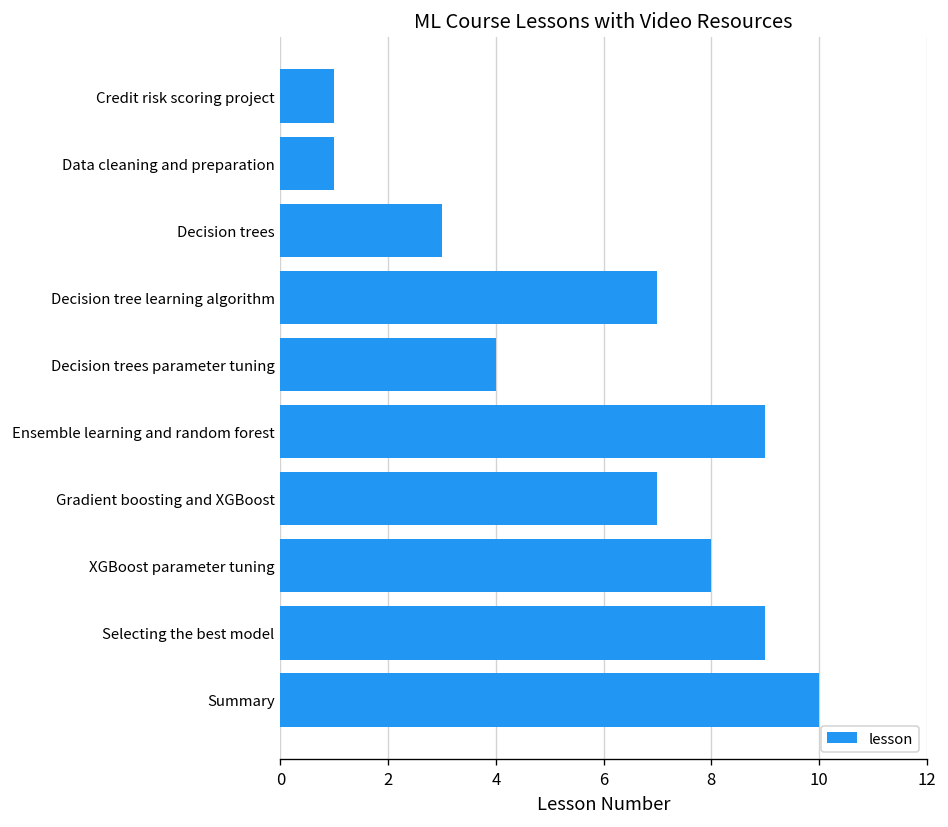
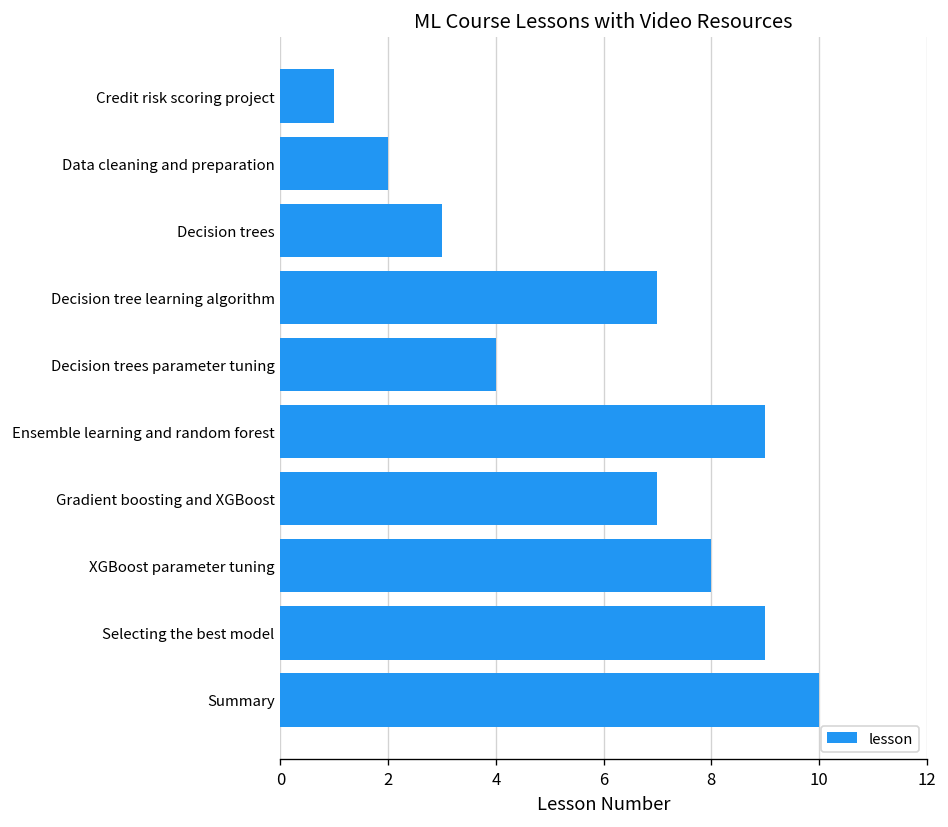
Data cleaning and preparation: 1 -> 2
